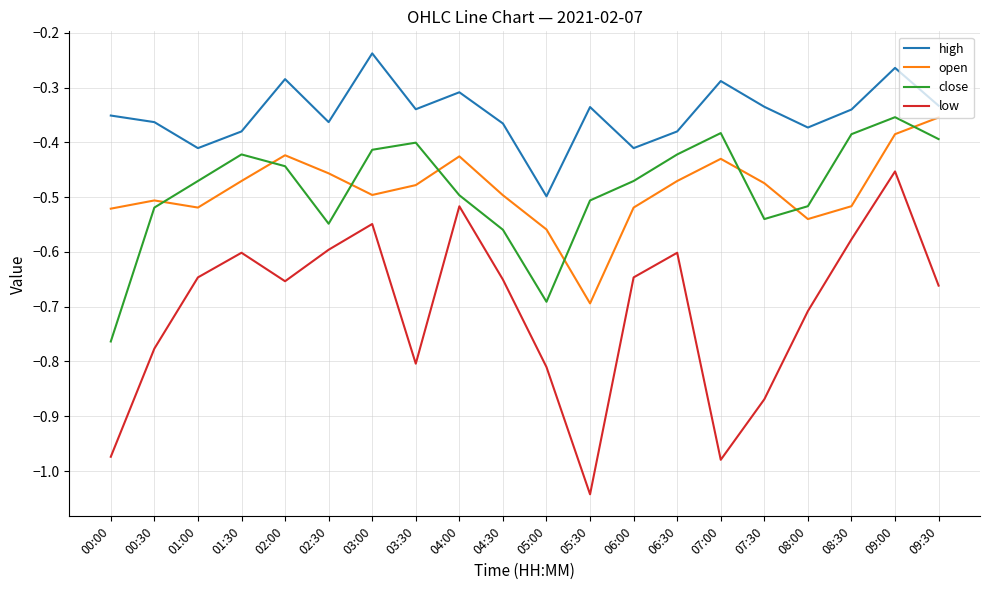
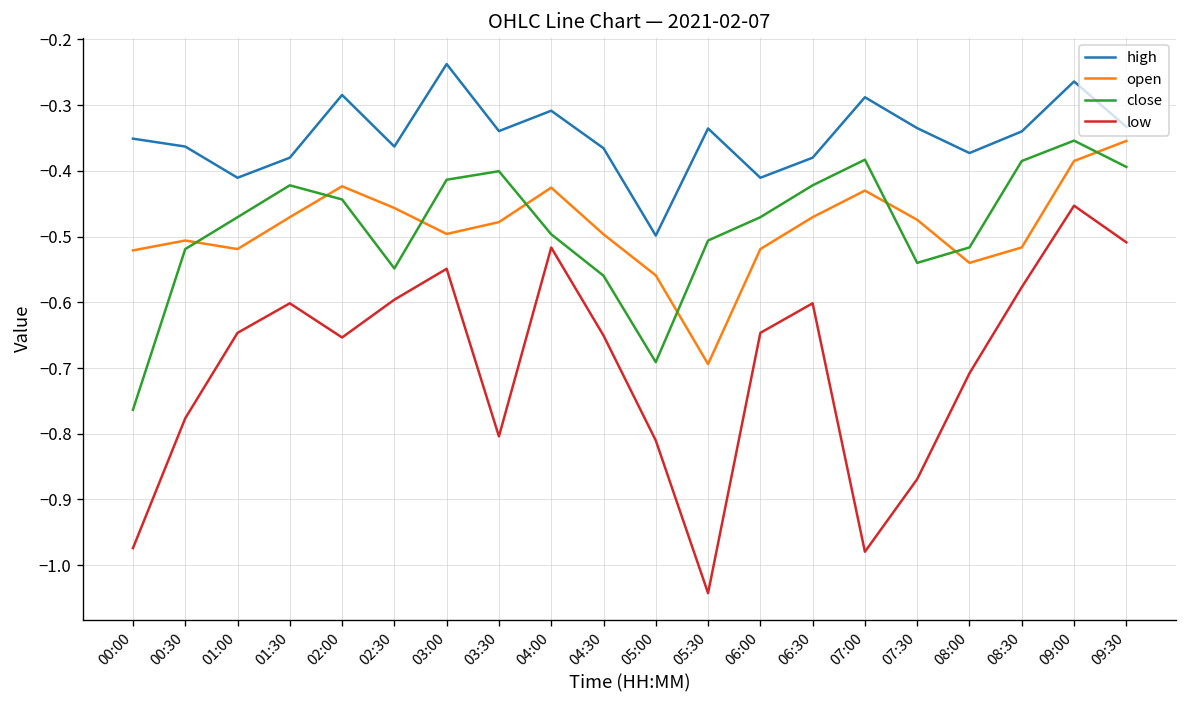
low, 09:30: -0.66 -> -0.51
